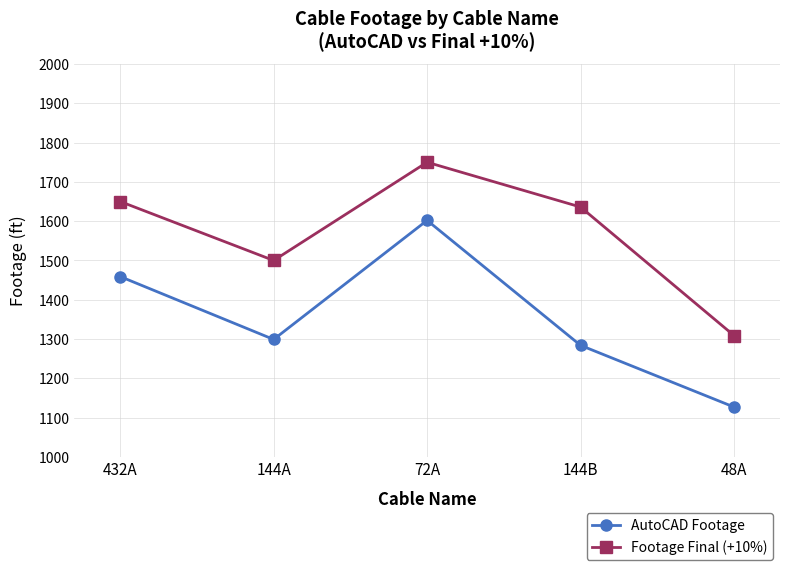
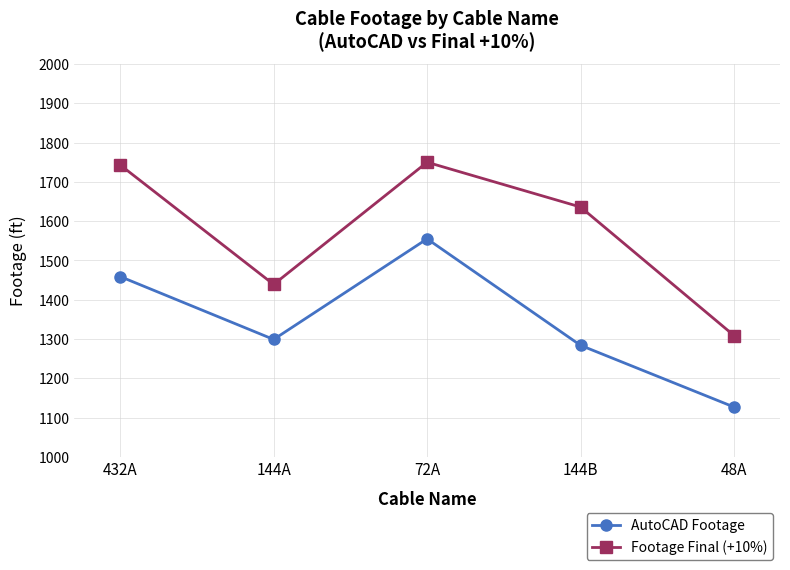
Footage Final (+10%), 432A: 1650 -> 1740
Footage Final (+10%), 144A: 1500 -> 1440
AutoCAD Footage, 72A: 1600 -> 1560
